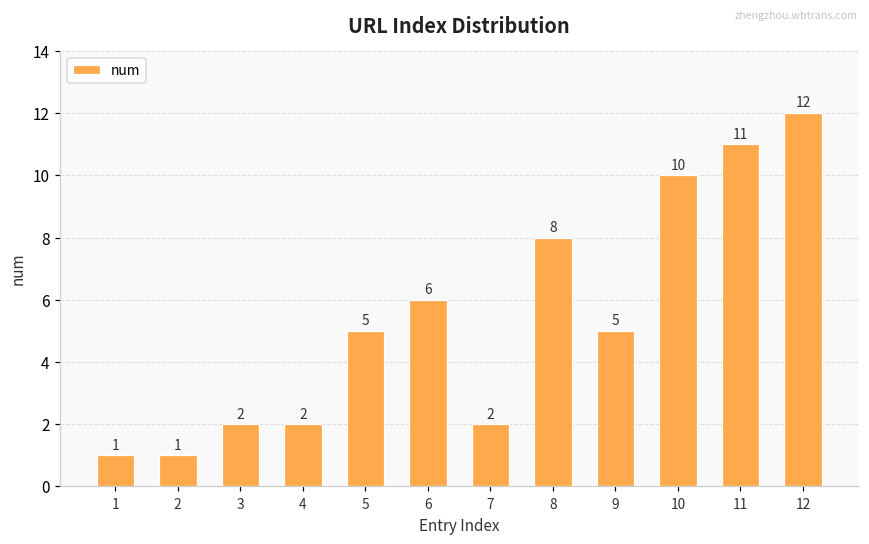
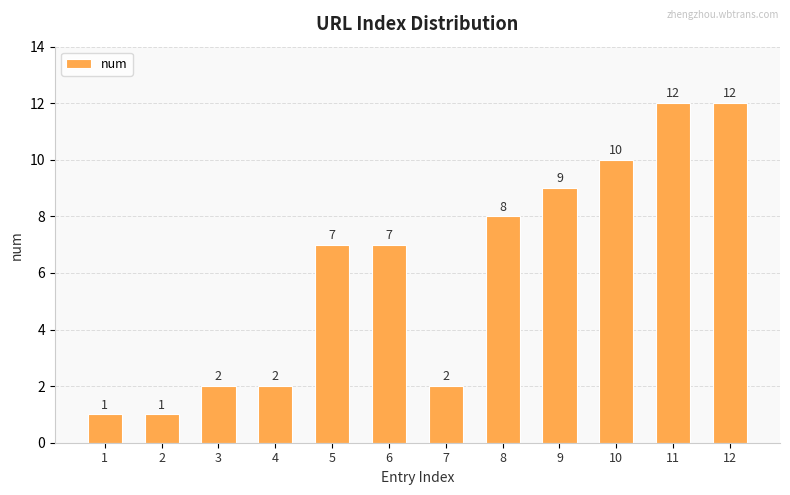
5: 5 -> 7
6: 6 -> 7
9: 5 -> 9
11: 11 -> 12
